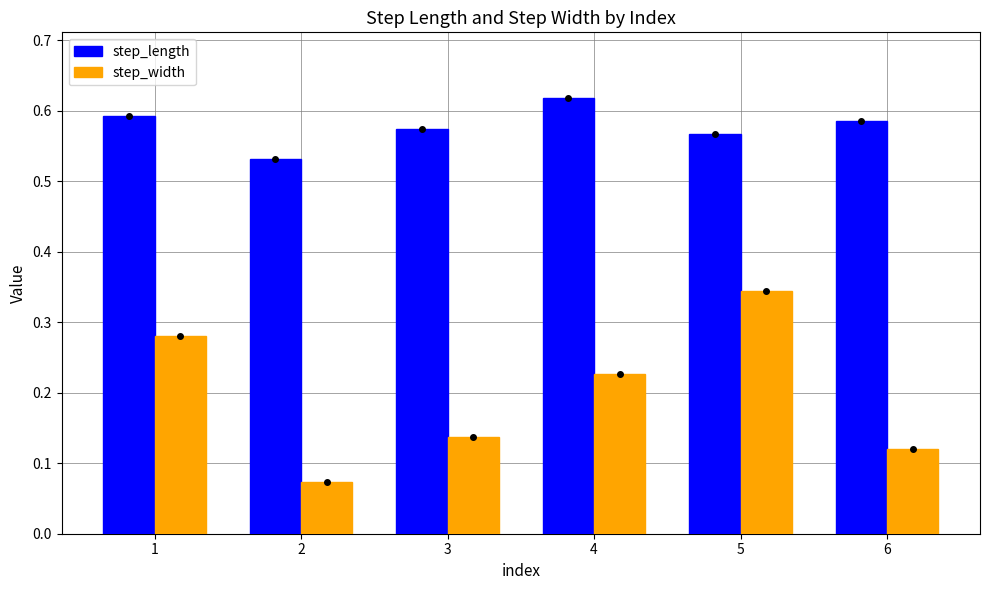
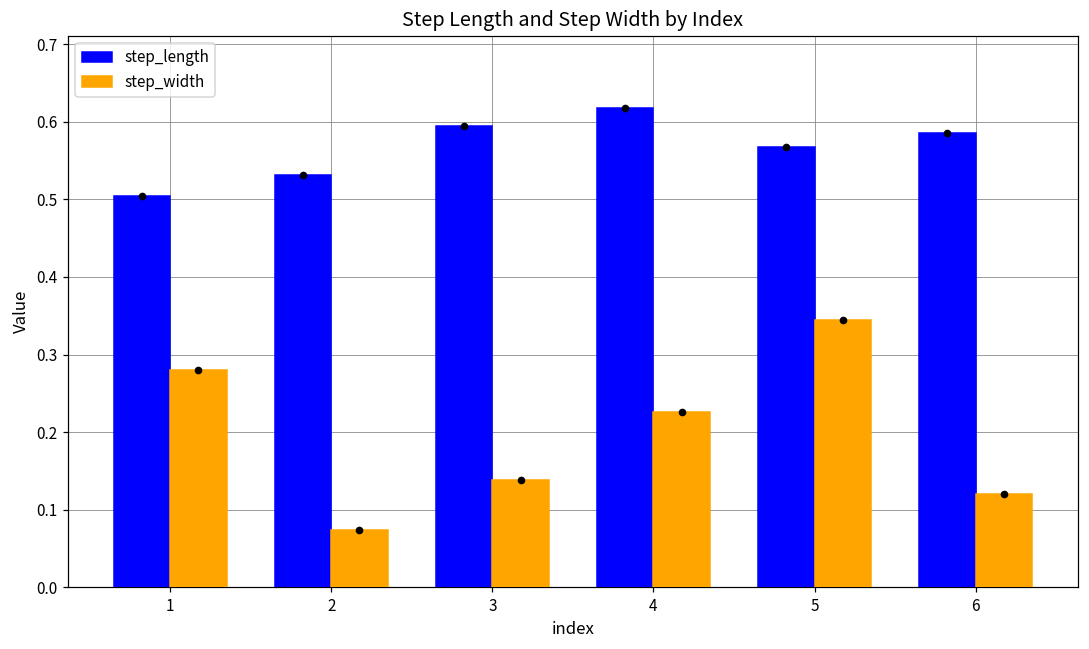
step_length, 1: 0.59 -> 0.50
step_length, 3: 0.57 -> 0.59
